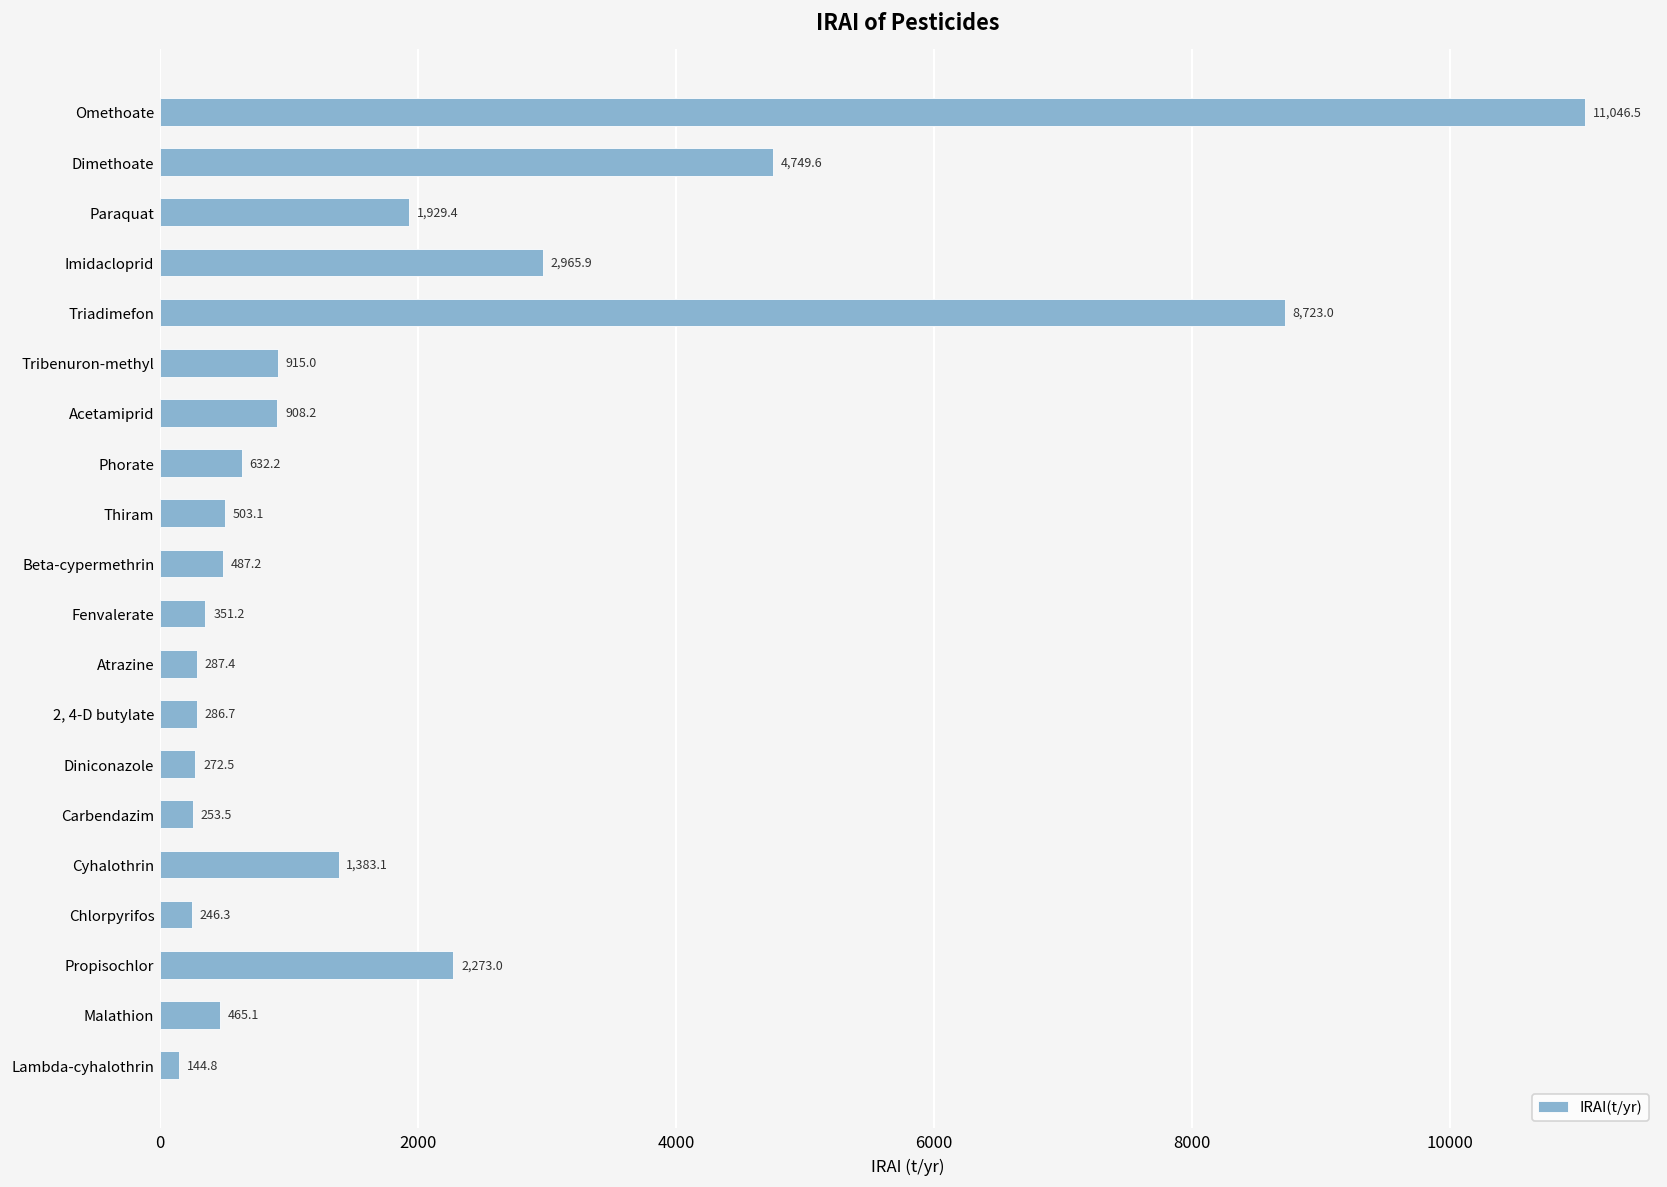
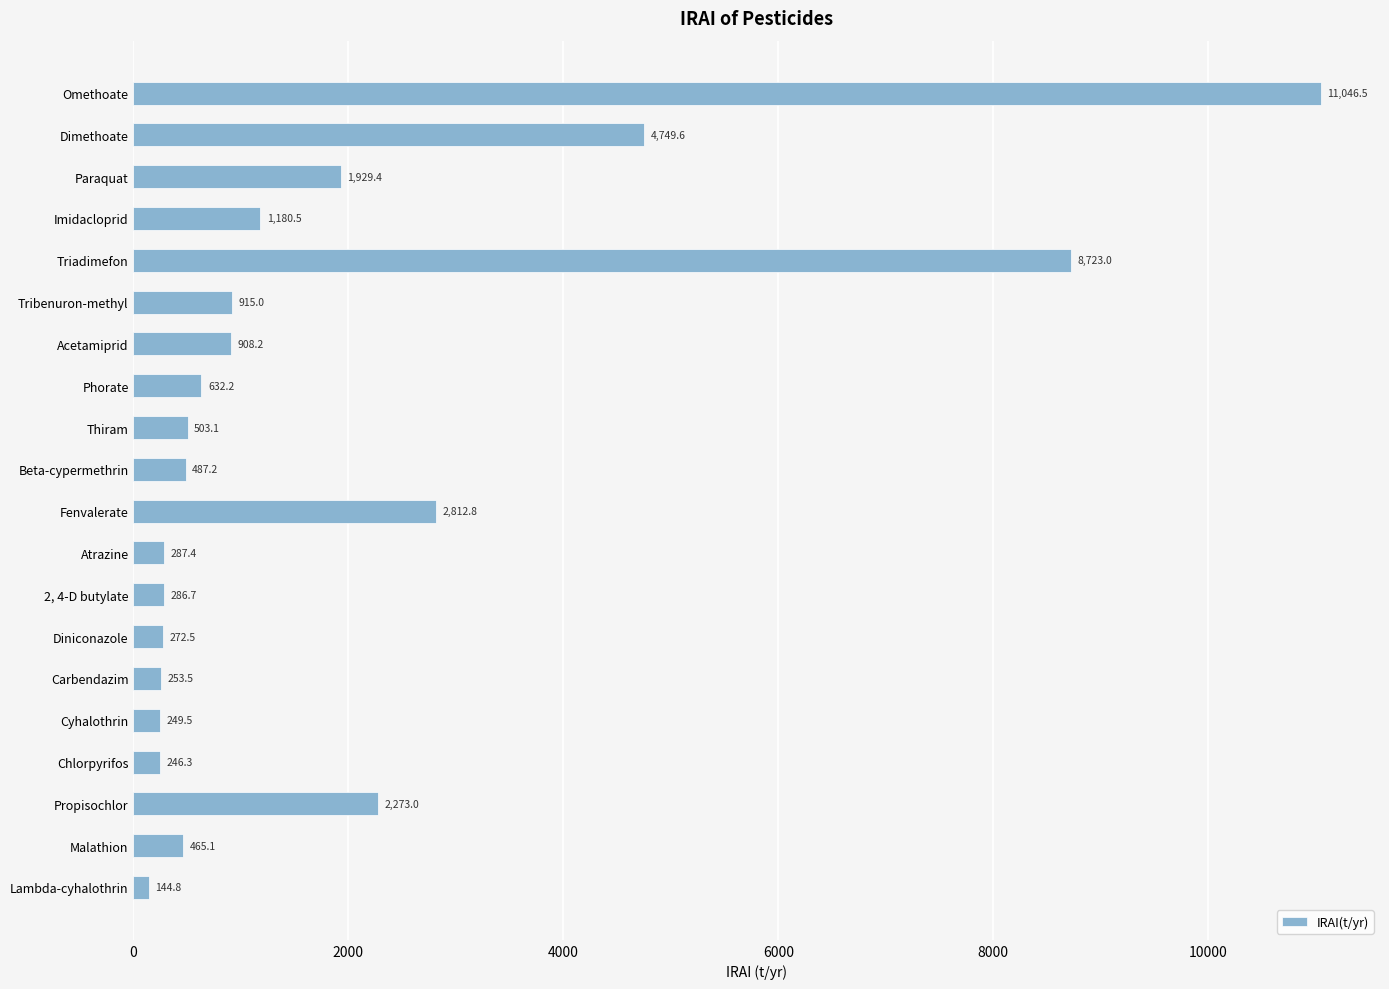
Imidacloprid: 2,965.9 -> 1,180.5
Fenvalerate: 351.2 -> 2,812.8
Cyhalothrin: 1,383.1 -> 249.5
